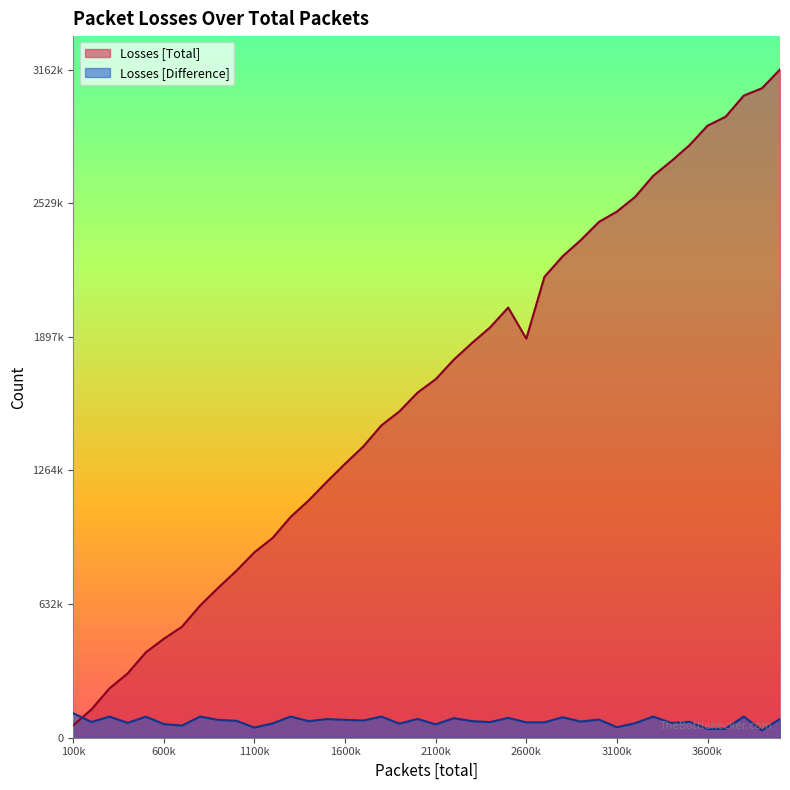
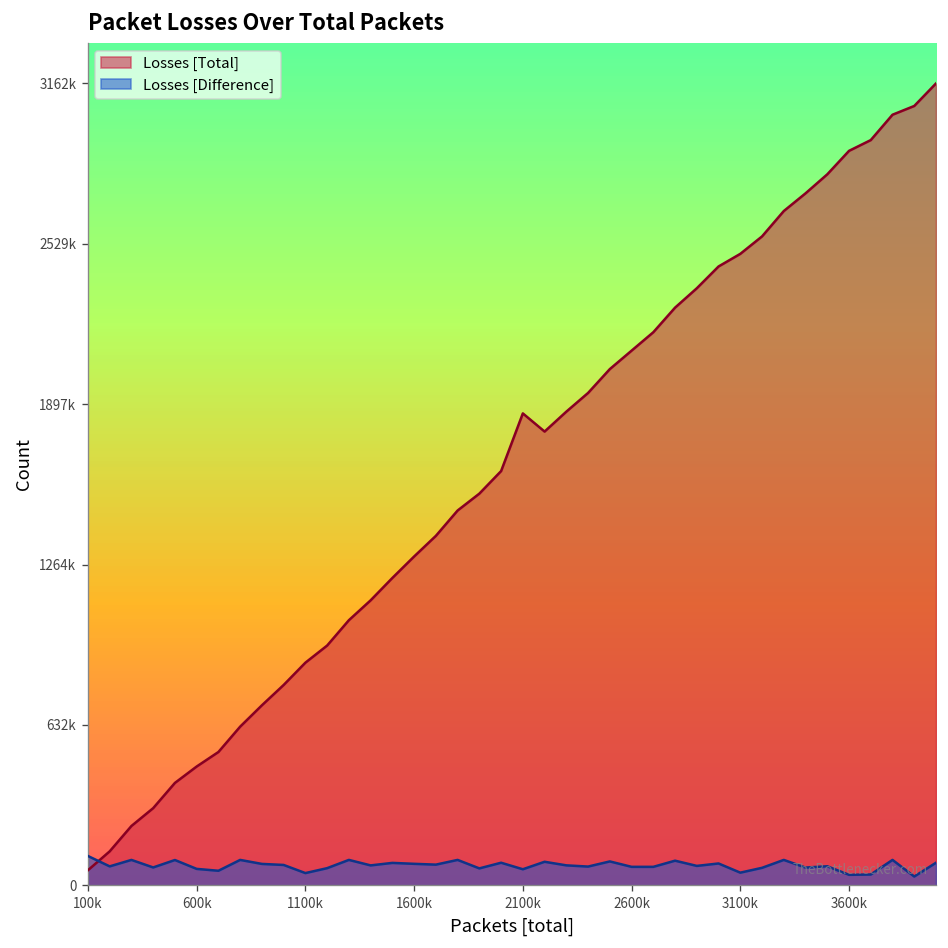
Losses [Total], 2100k: 1700000 -> 1860000
Losses [Total], 2600k: 1890000 -> 2110000
